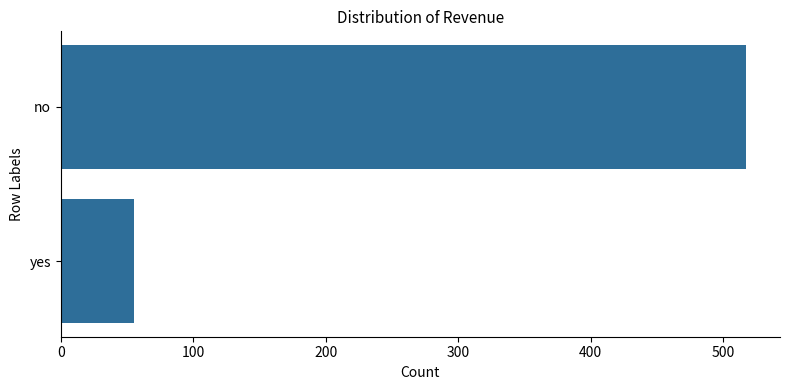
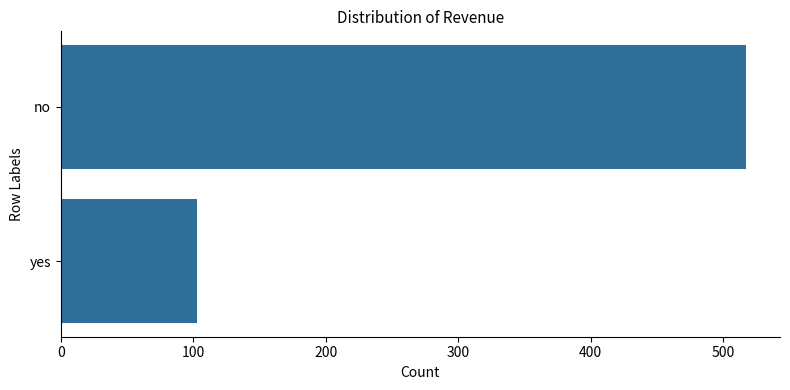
yes: 55 -> 103
